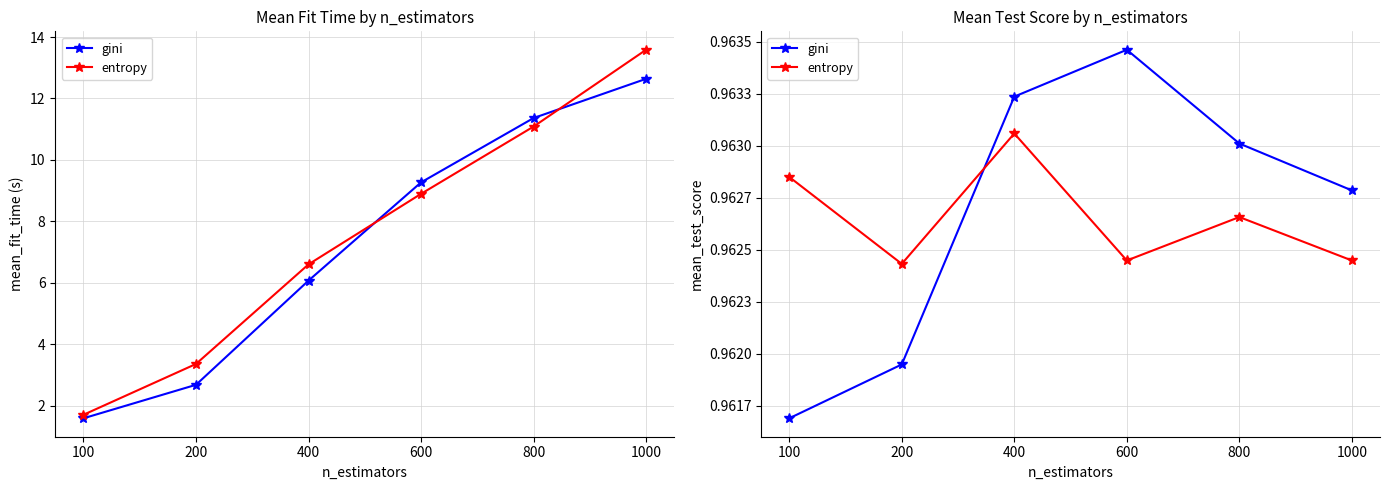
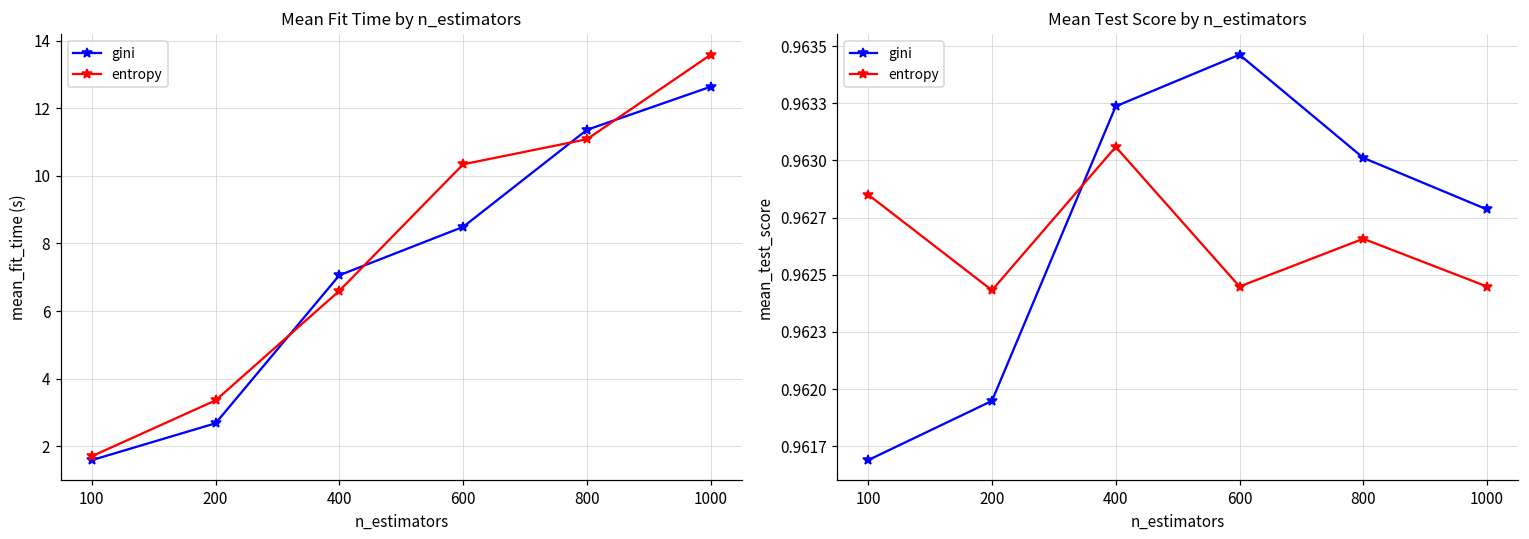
Mean Fit Time by n_estimators, gini, 400: 6.1 -> 7.1
Mean Fit Time by n_estimators, gini, 600: 9.3 -> 8.5
Mean Fit Time by n_estimators, entropy, 600: 8.9 -> 10.3
